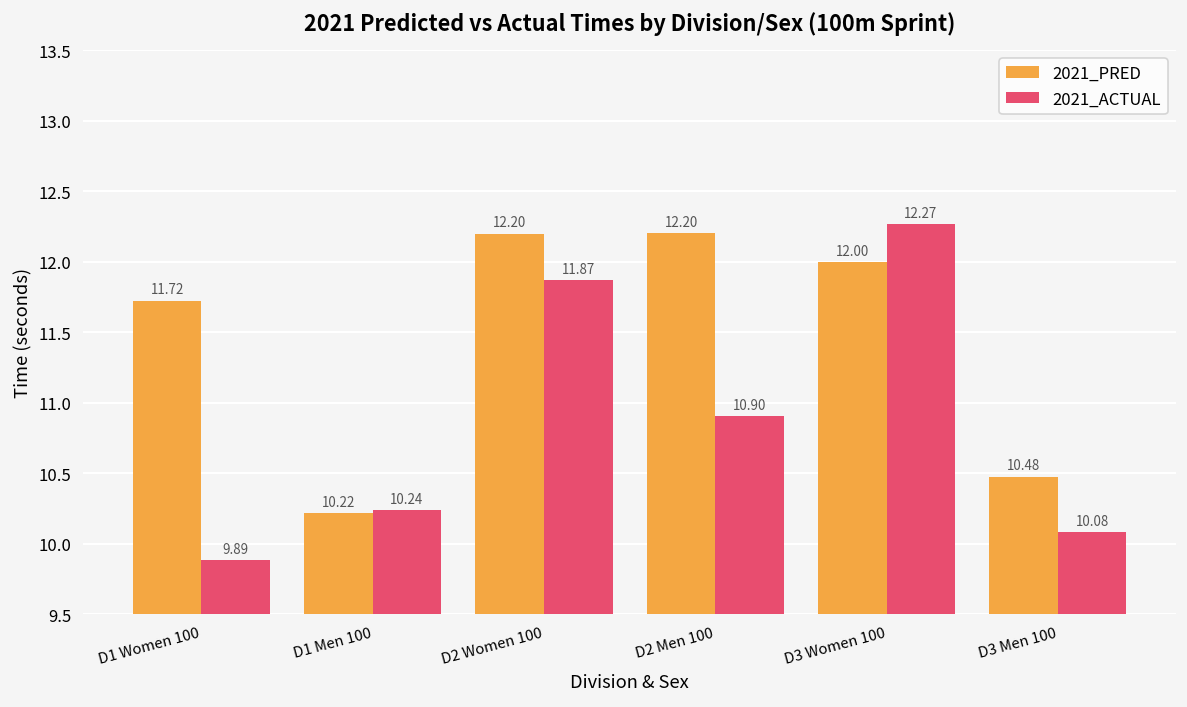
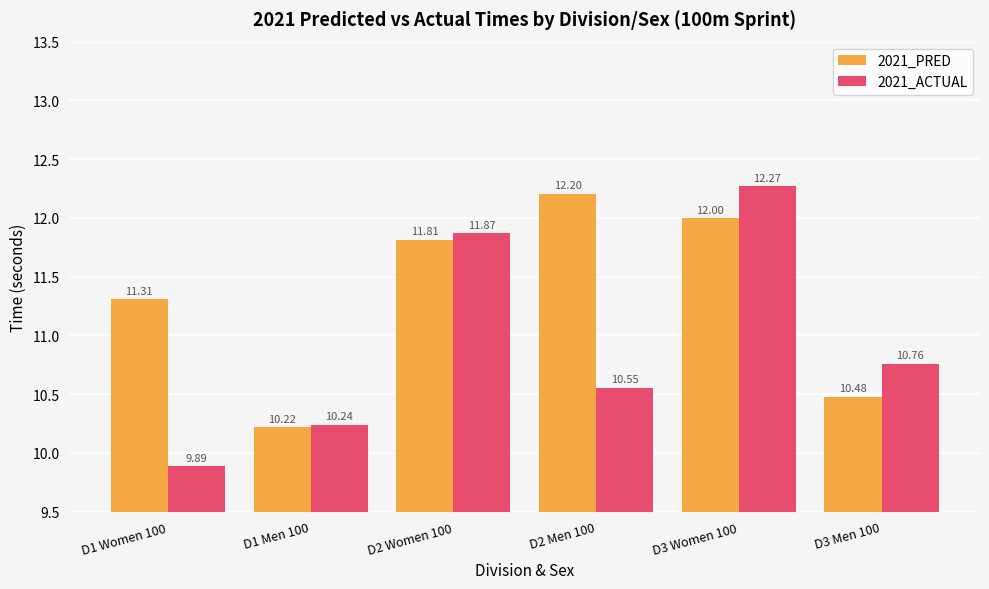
2021_PRED, D1 Women 100: 11.72 -> 11.31
2021_PRED, D2 Women 100: 12.20 -> 11.81
2021_ACTUAL, D2 Men 100: 10.90 -> 10.55
2021_ACTUAL, D3 Men 100: 10.08 -> 10.76
